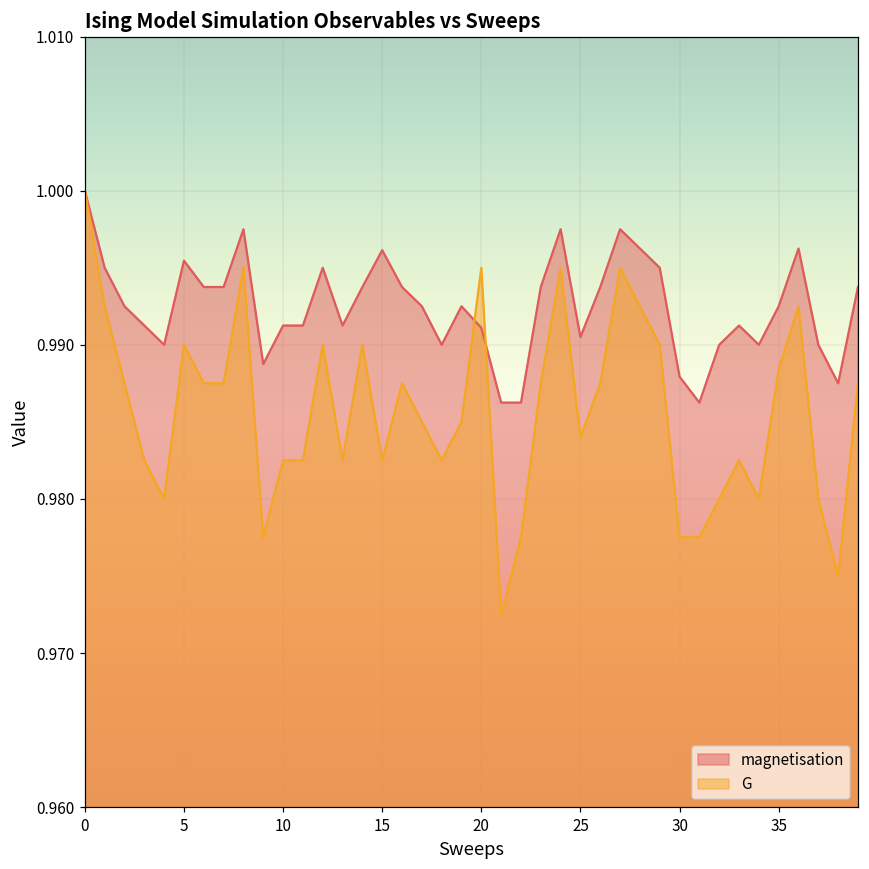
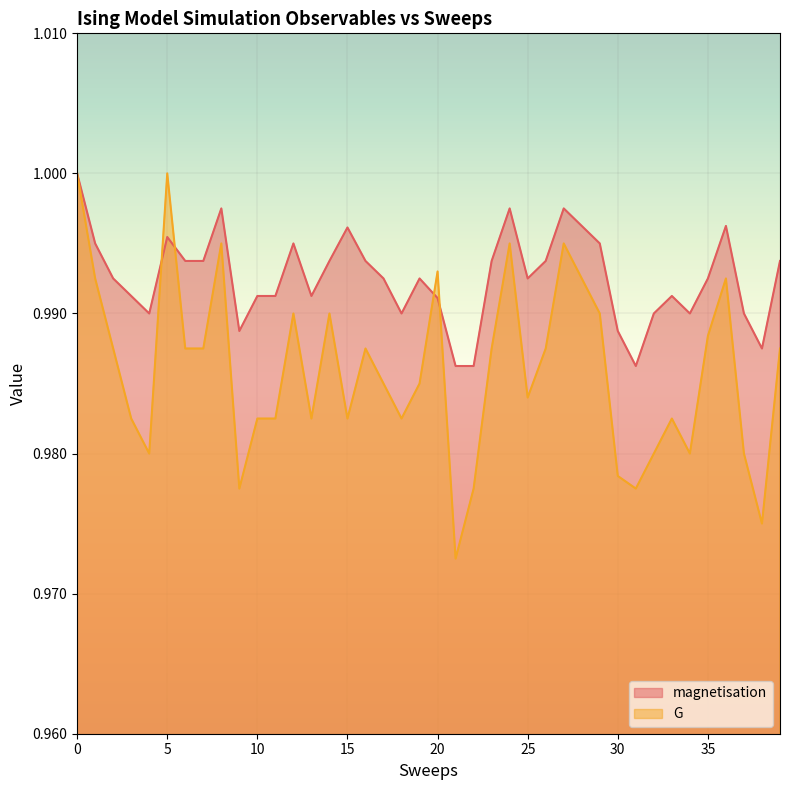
G, 5: 0.99 -> 1.00
G, 20: 0.995 -> 0.993
magnetisation, 25: 0.9905 -> 0.9925
magnetisation, 30: 0.9879 -> 0.9888
G, 30: 0.9775 -> 0.9784
